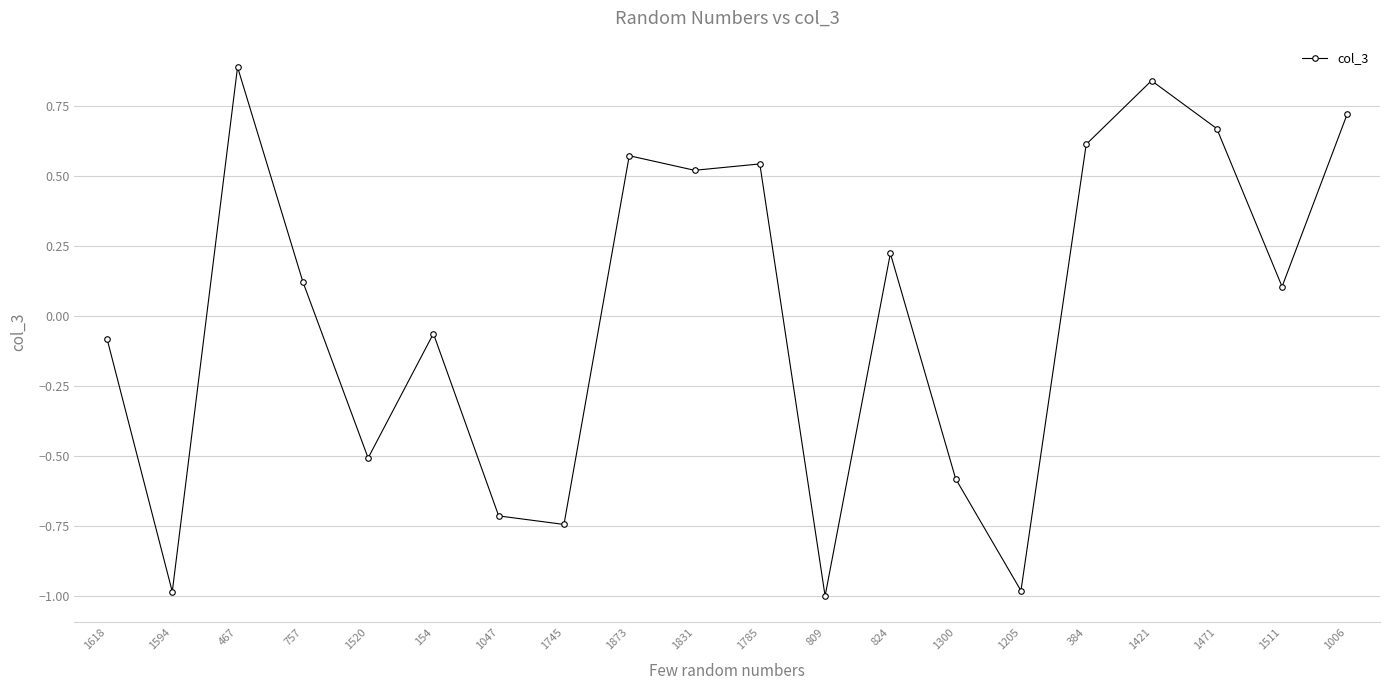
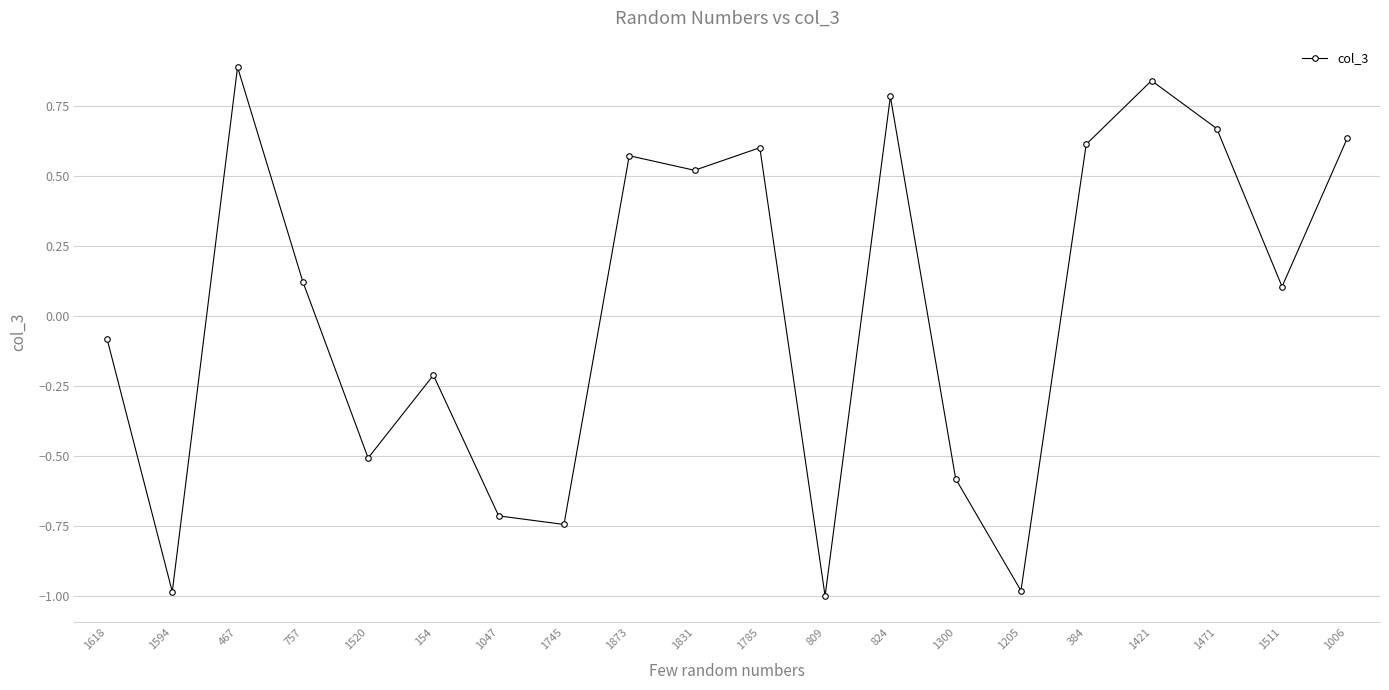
154: -0.06 -> -0.21
1785: 0.54 -> 0.60
824: 0.22 -> 0.79
1006: 0.72 -> 0.64
